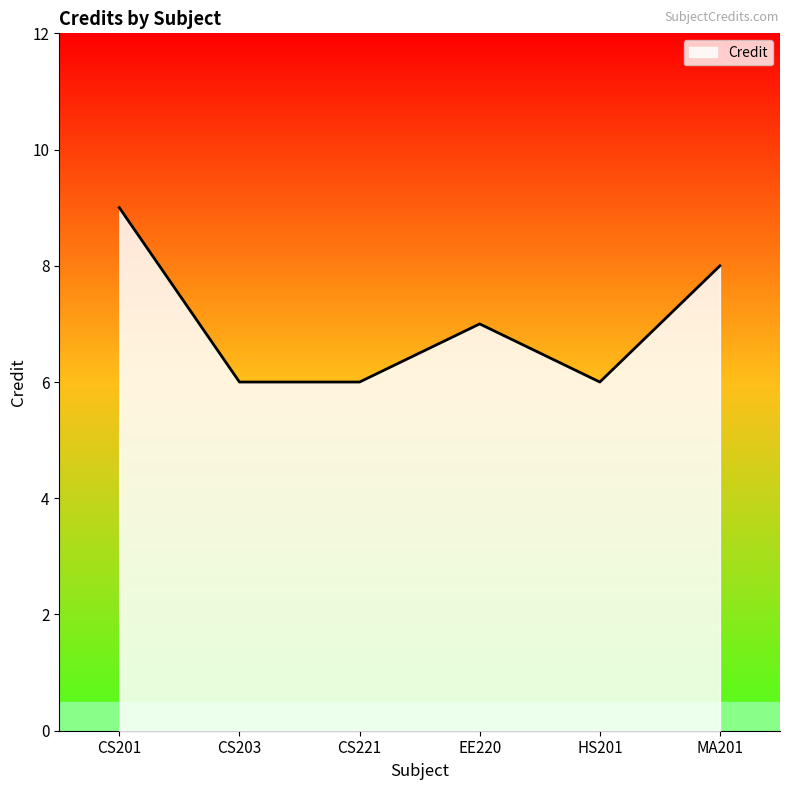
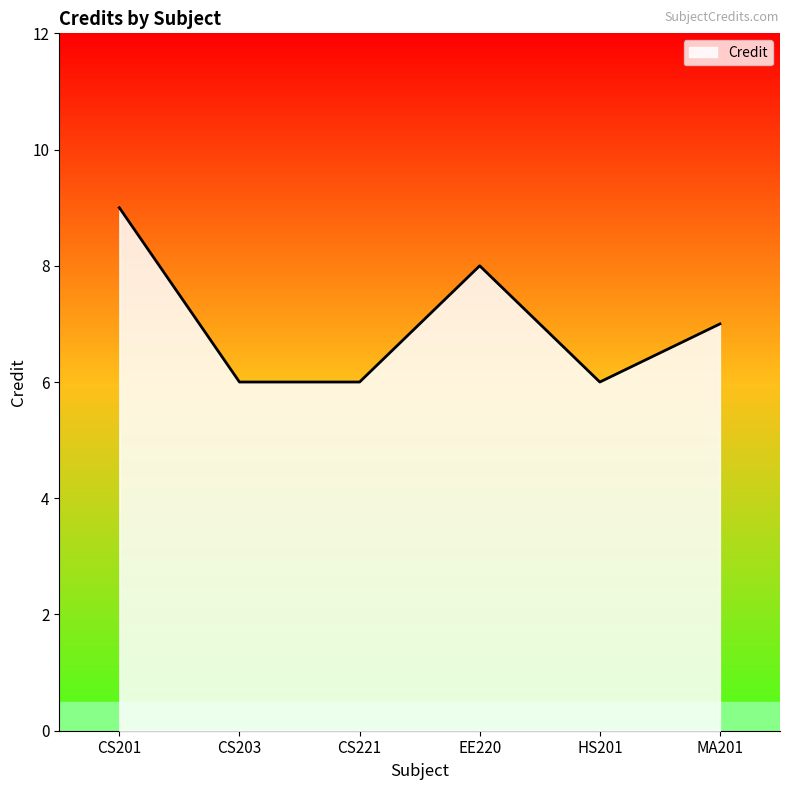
EE220: 7 -> 8
MA201: 8 -> 7
